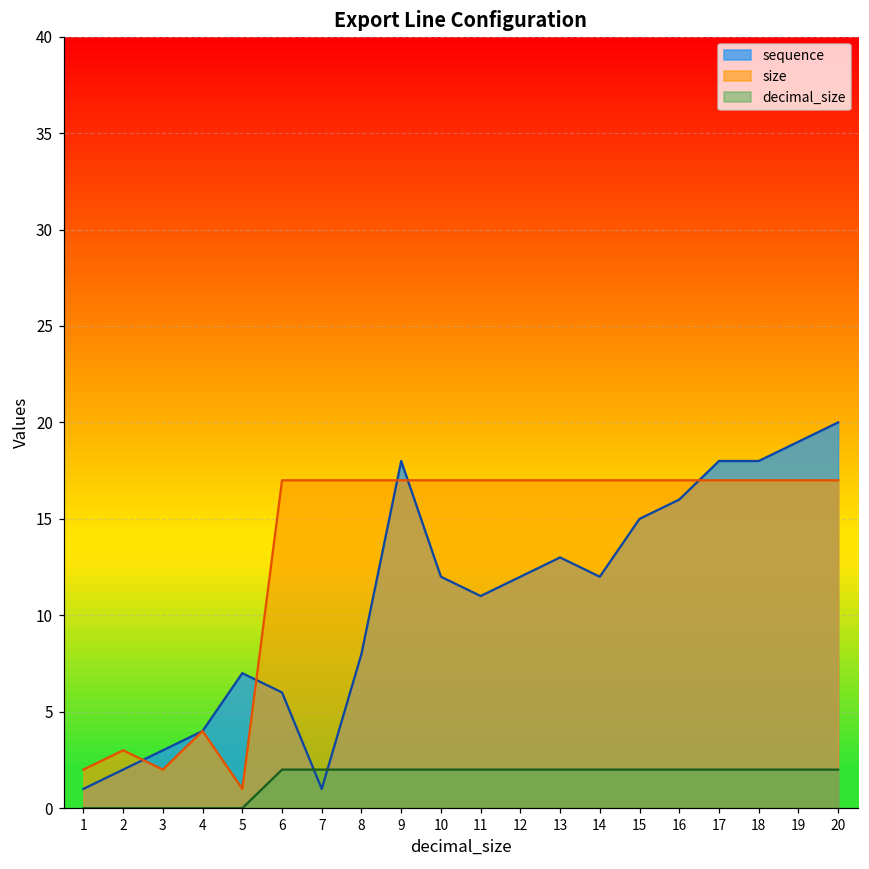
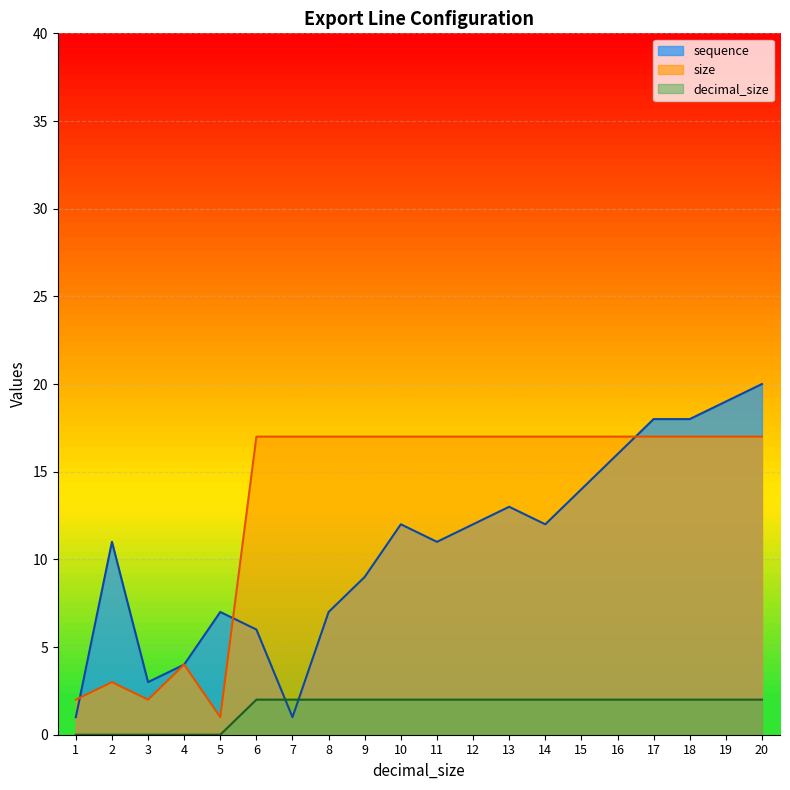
sequence, 2: 2 -> 11
sequence, 8: 8 -> 7
sequence, 9: 18 -> 9
sequence, 15: 15 -> 14
